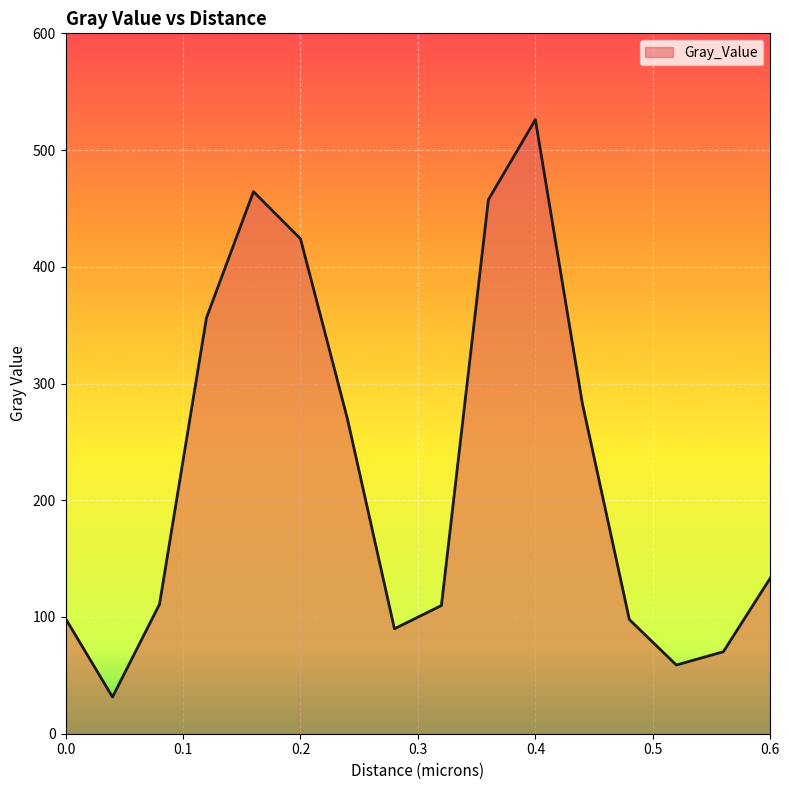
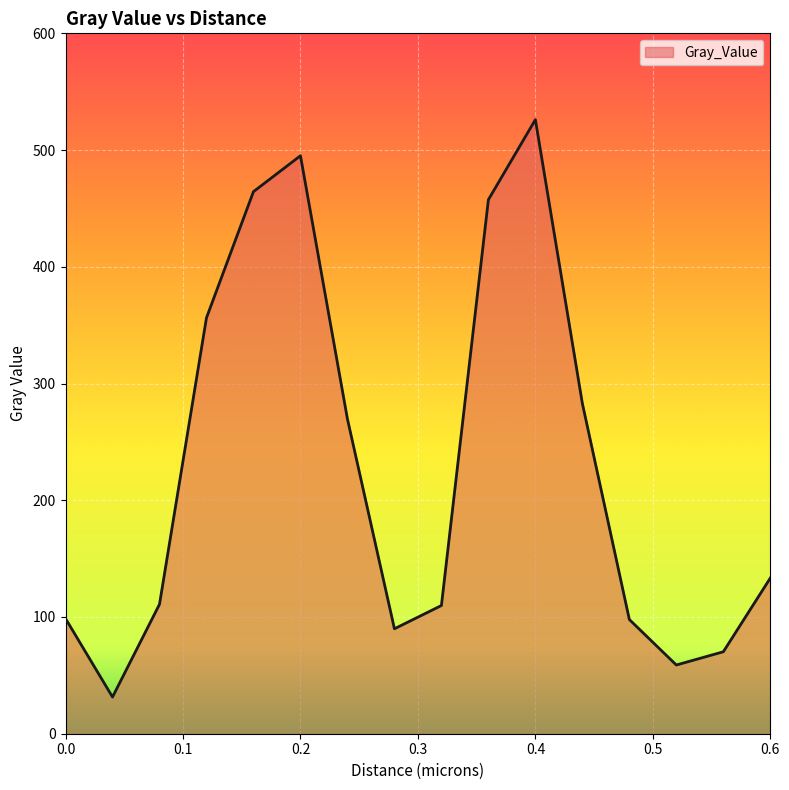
0.2: 424 -> 495
